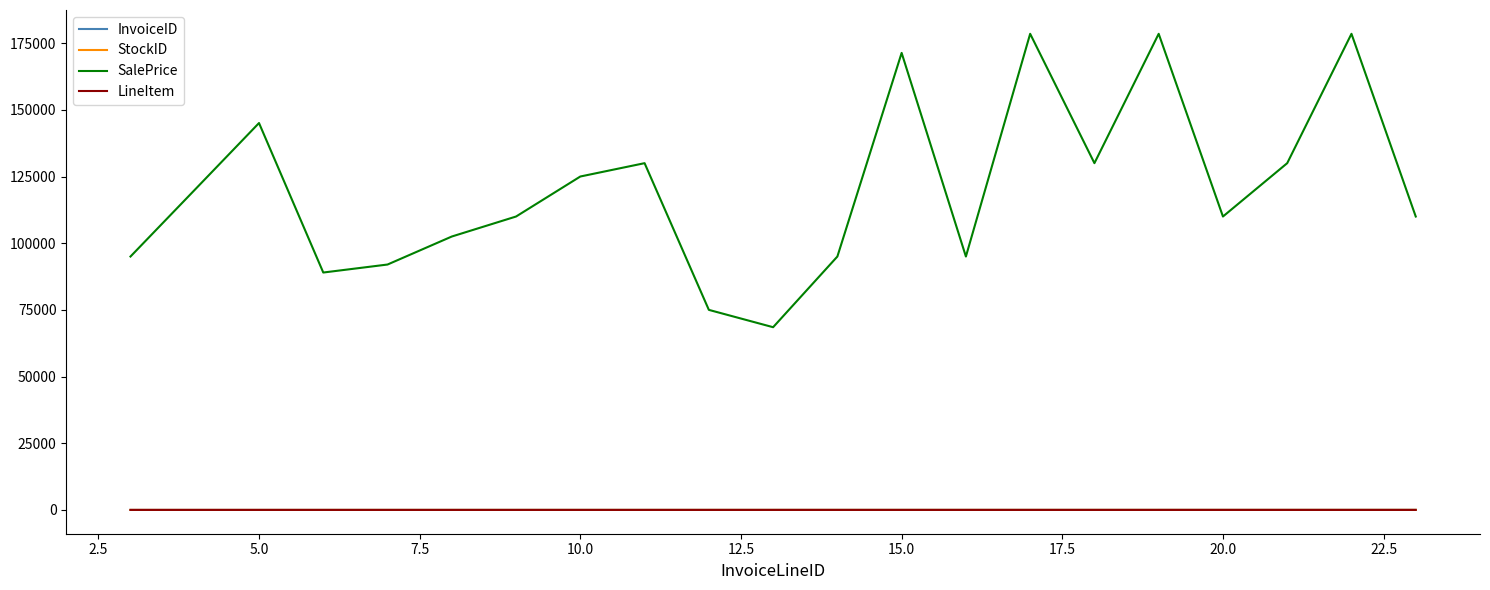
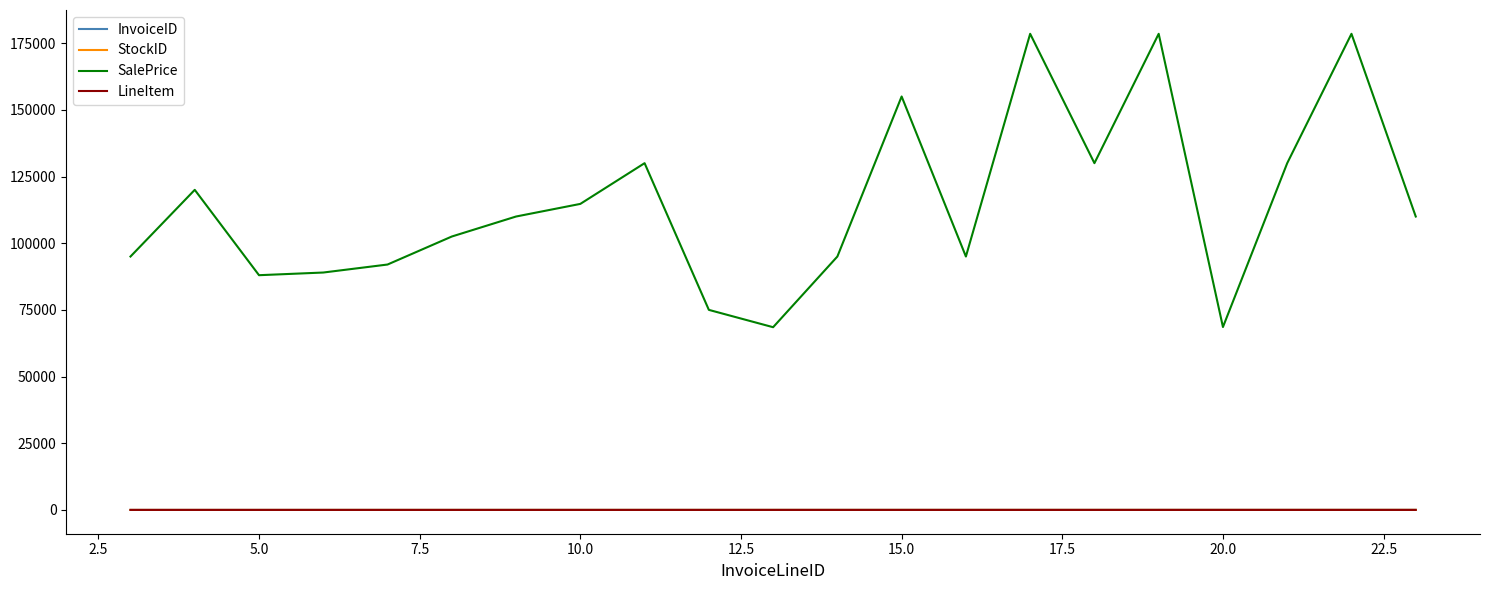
SalePrice, 5.0: 145000 -> 88000
SalePrice, 10.0: 125000 -> 115000
SalePrice, 15.0: 171000 -> 155000
SalePrice, 20.0: 110000 -> 69000
